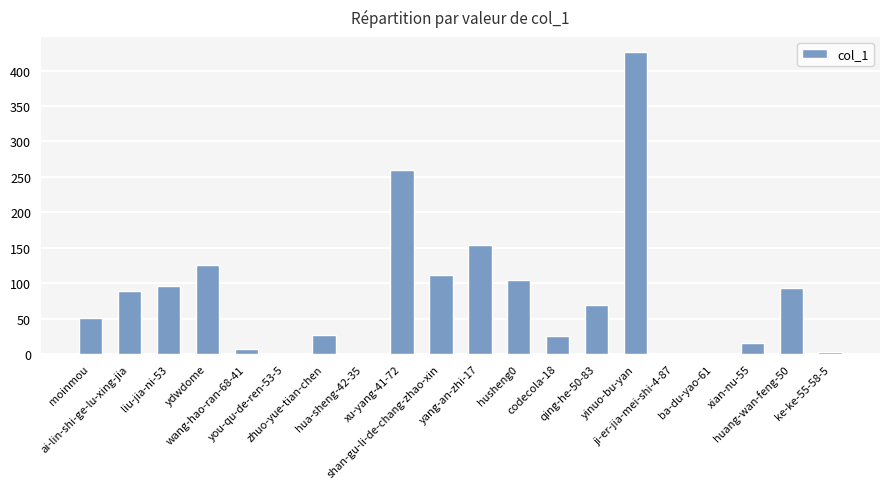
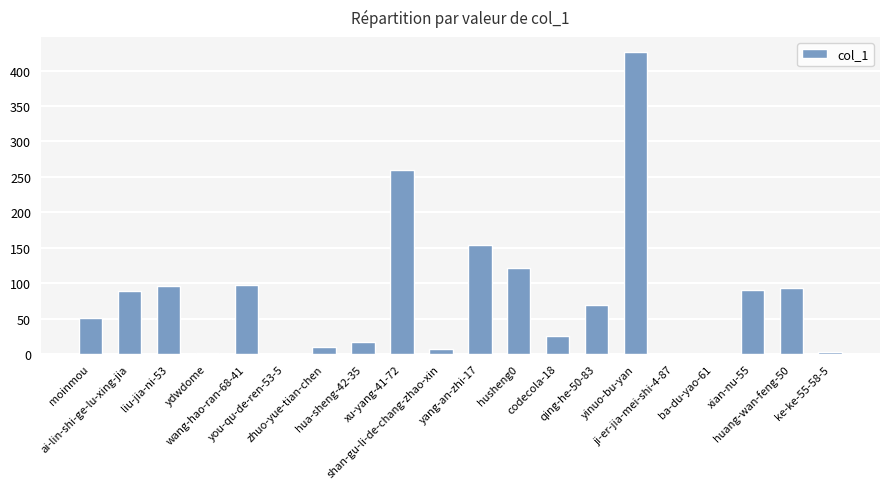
ydwdome: 130 -> 0
wang-hao-ran-68-41: 10 -> 100
zhuo-yue-tian-chen: 30 -> 10
hua-sheng-42-35: 0 -> 20
shan-gu-li-de-chang-zhao-xin: 110 -> 10
husheng0: 100 -> 120
xian-nu-55: 20 -> 90
